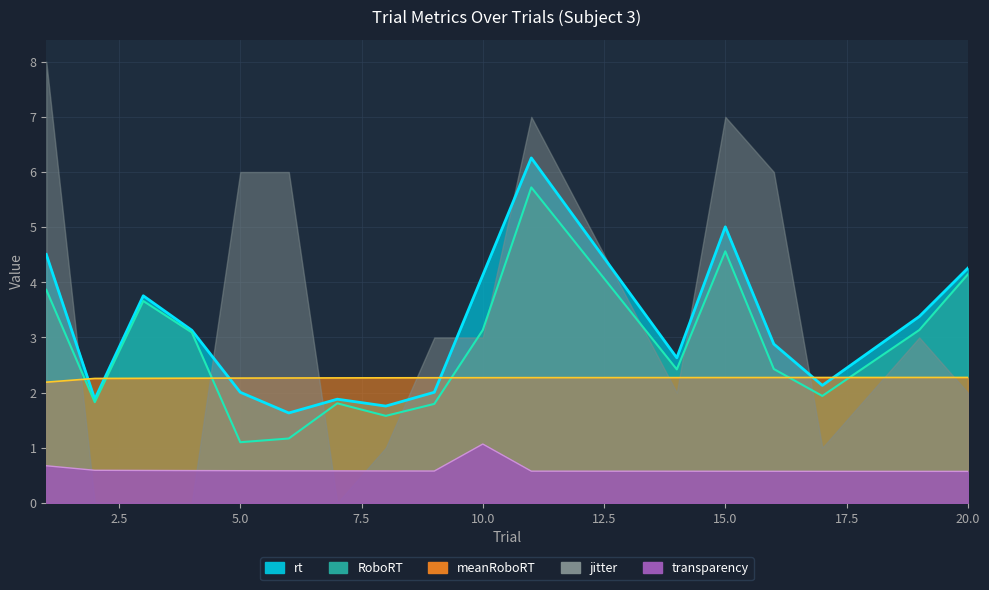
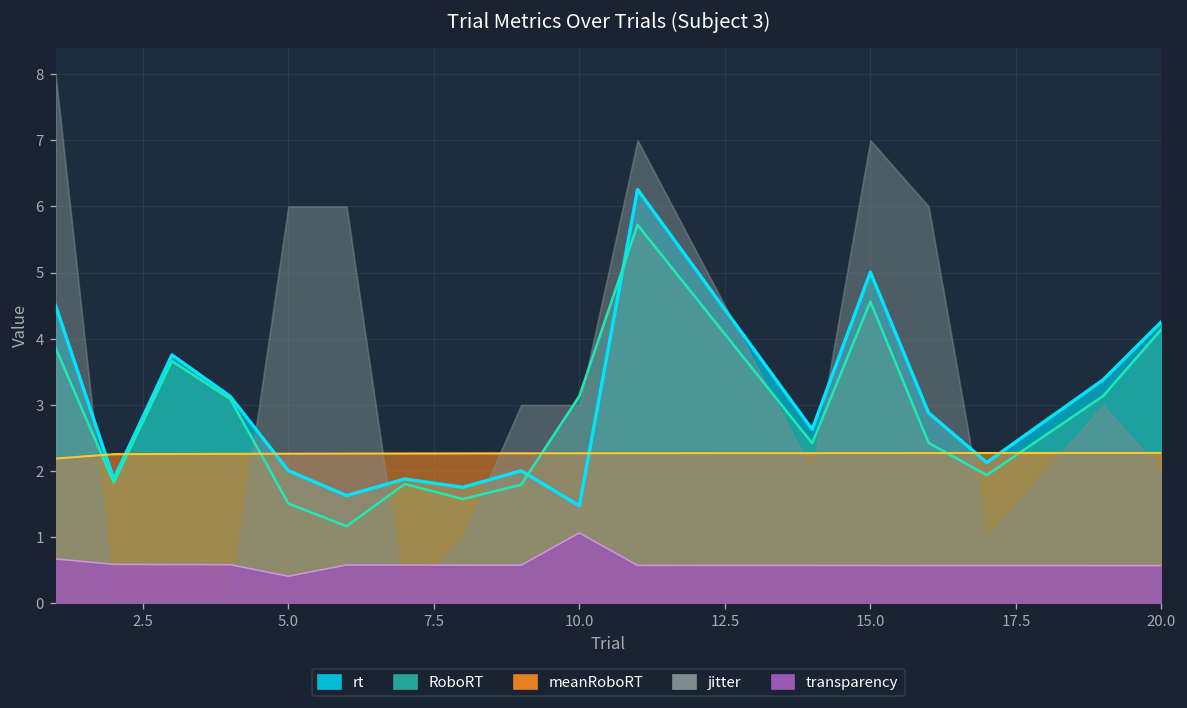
RoboRT, 5.0: 1.1 -> 1.5
transparency, 5.0: 0.6 -> 0.4
rt, 10.0: 4.1 -> 1.5
